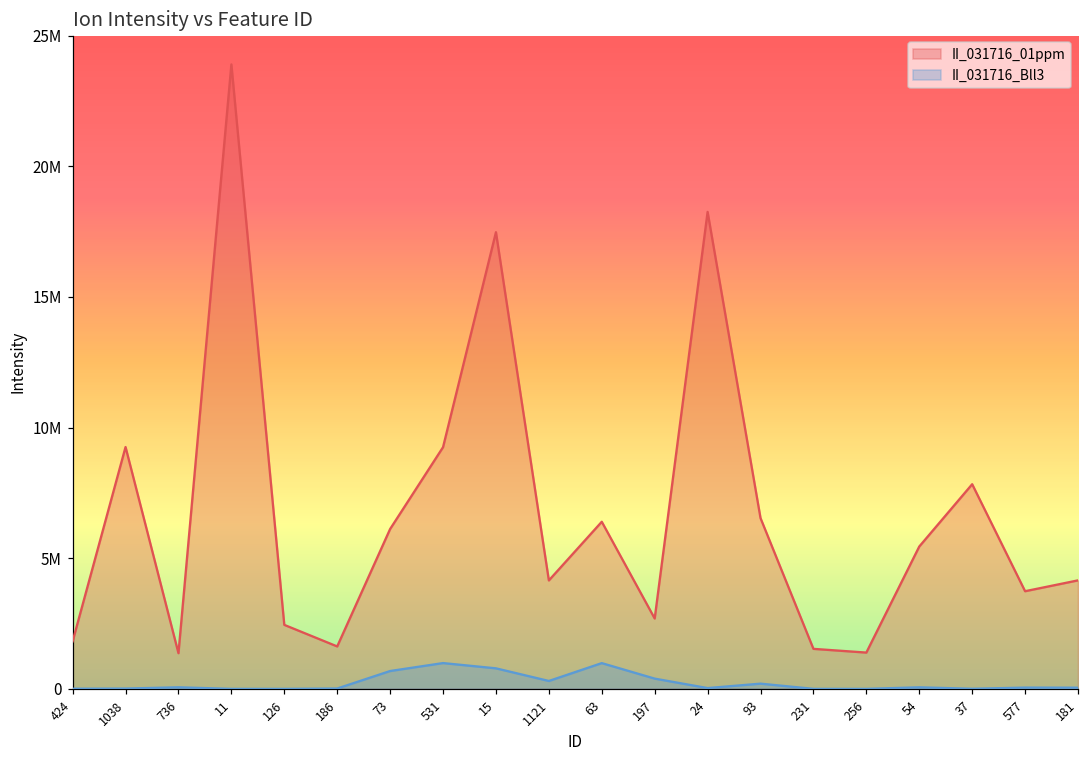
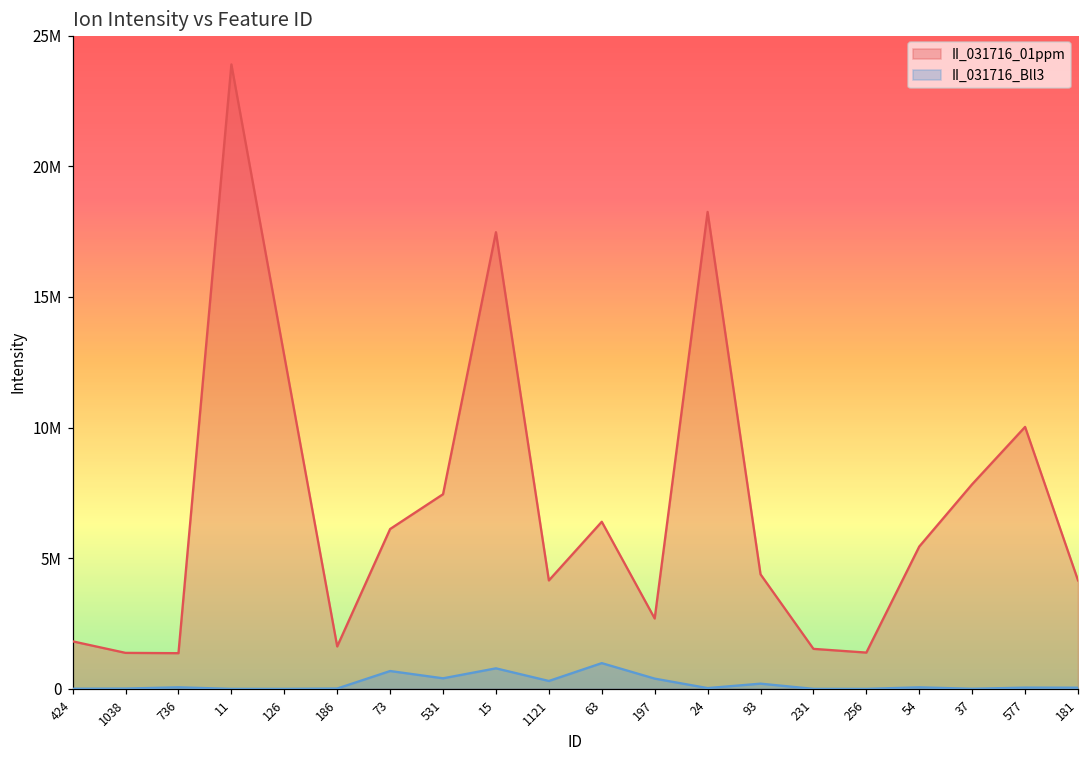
II_031716_01ppm, 1038: 9300000 -> 1400000
II_031716_01ppm, 126: 2400000 -> 12700000
II_031716_01ppm, 531: 9200000 -> 7400000
II_031716_Bll3, 531: 1000000 -> 400000
II_031716_01ppm, 93: 6500000 -> 4400000
II_031716_01ppm, 577: 3700000 -> 10000000
